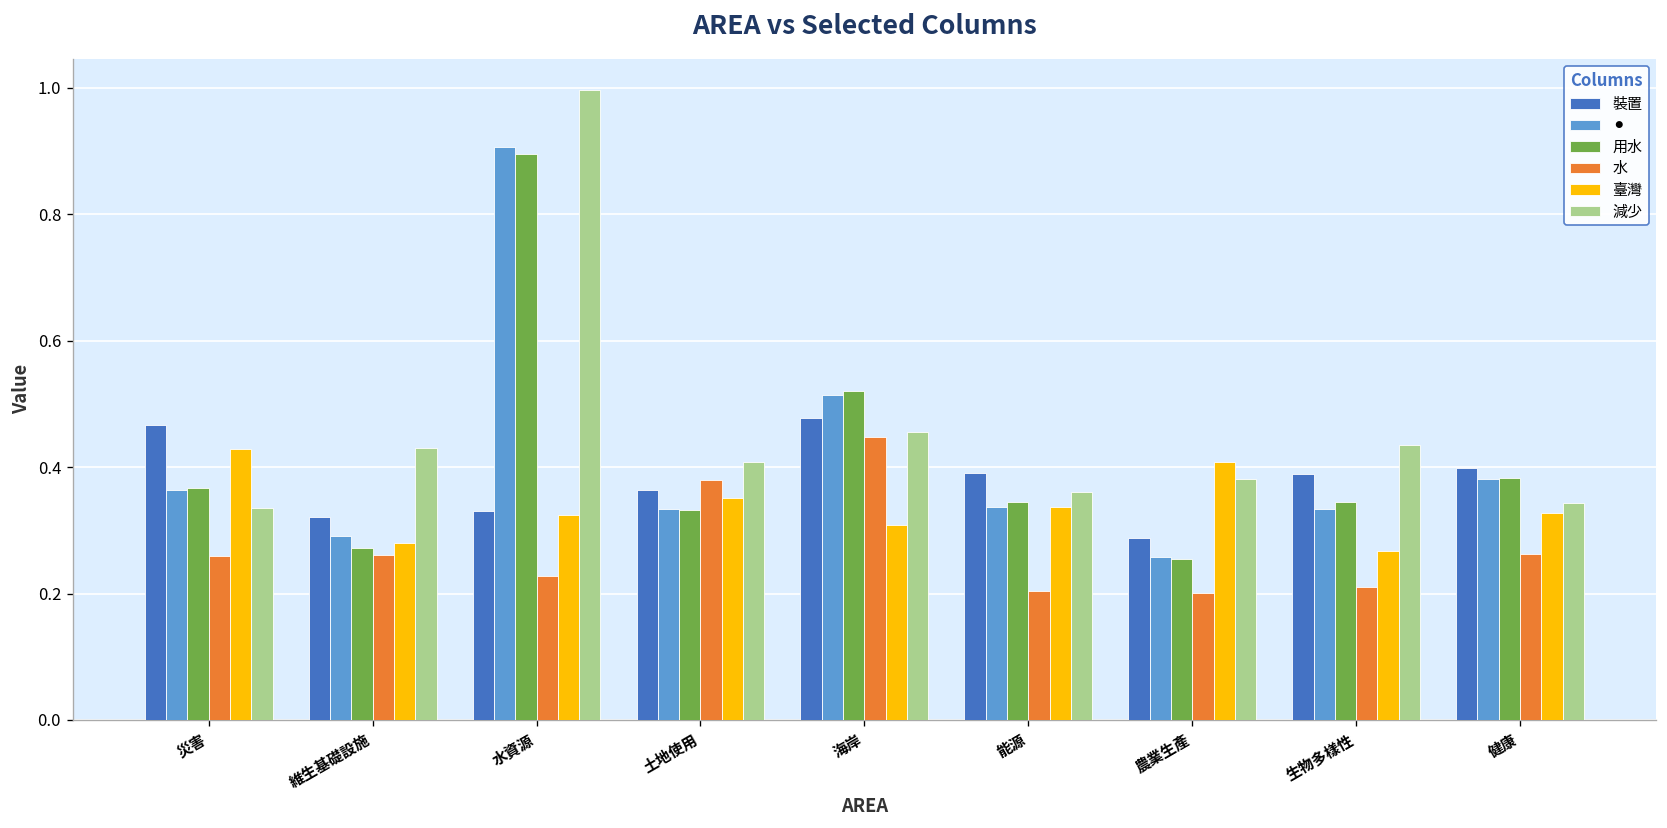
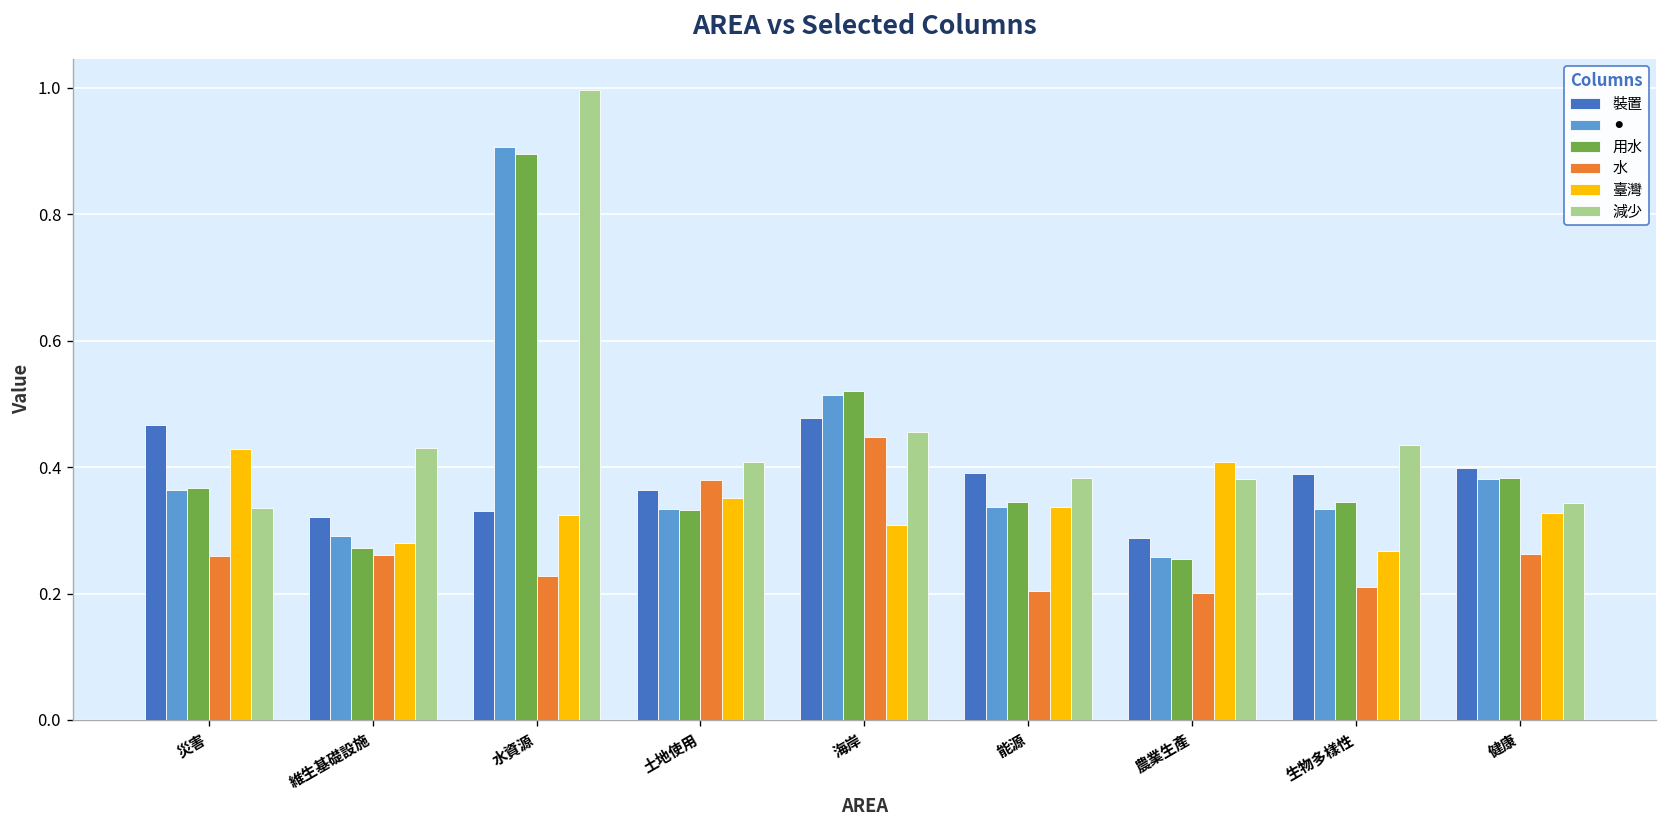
減少, 能源: 0.36 -> 0.38
